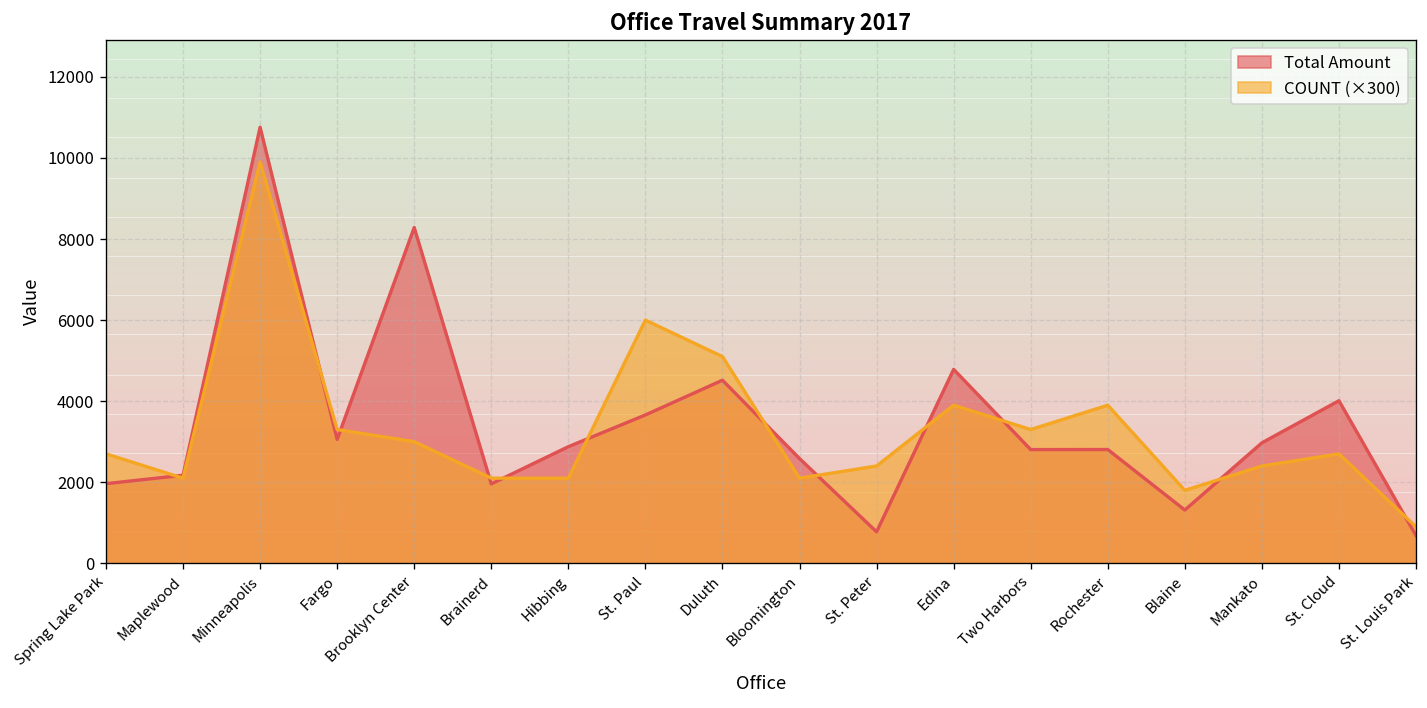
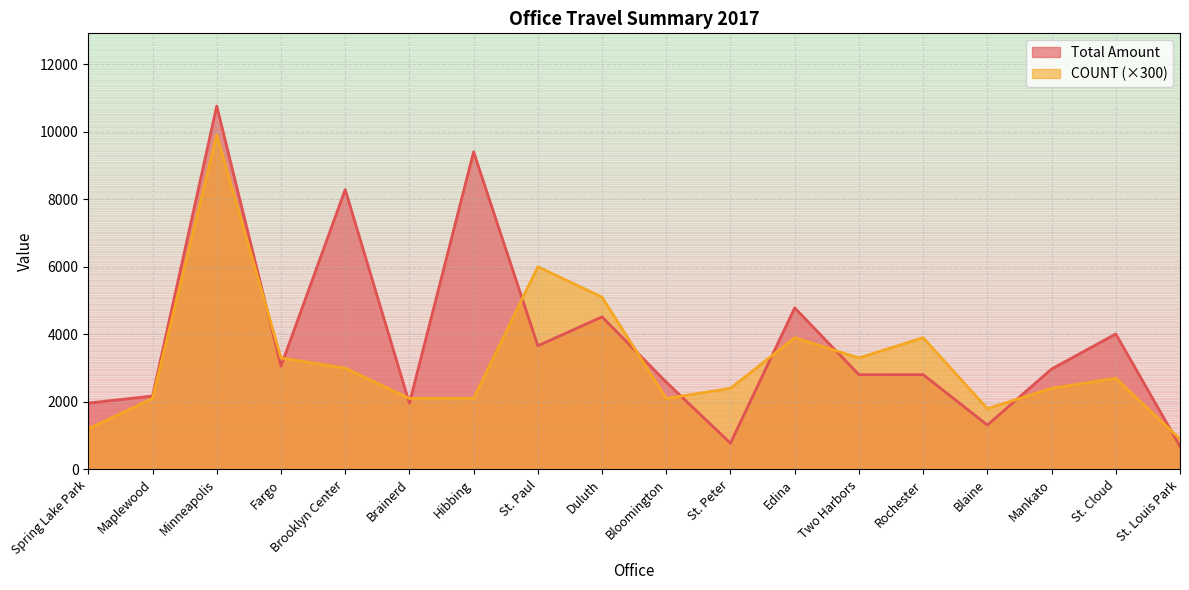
COUNT (×300), Spring Lake Park: 2700 -> 1200
Total Amount, Hibbing: 2900 -> 9400
